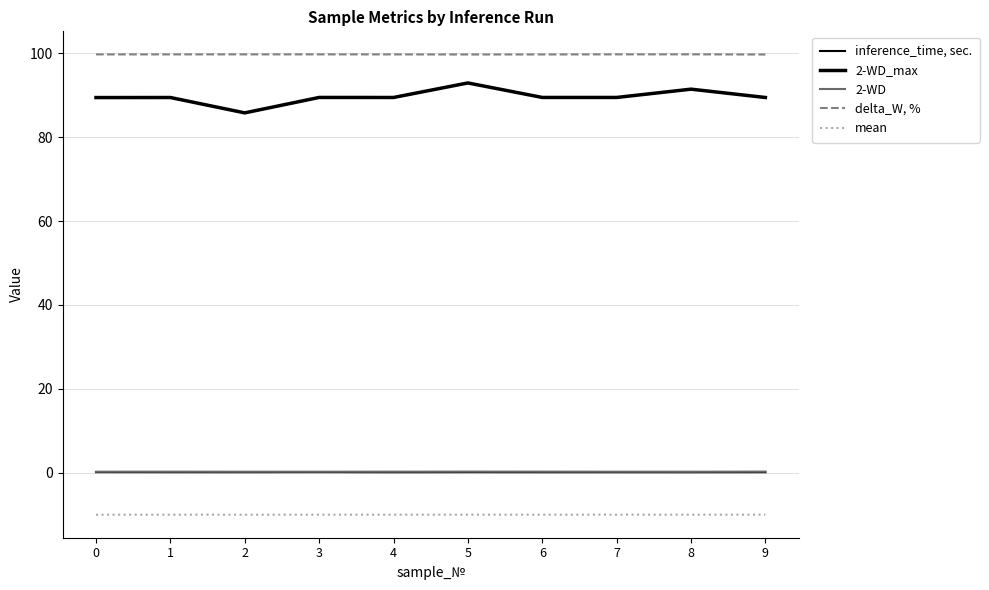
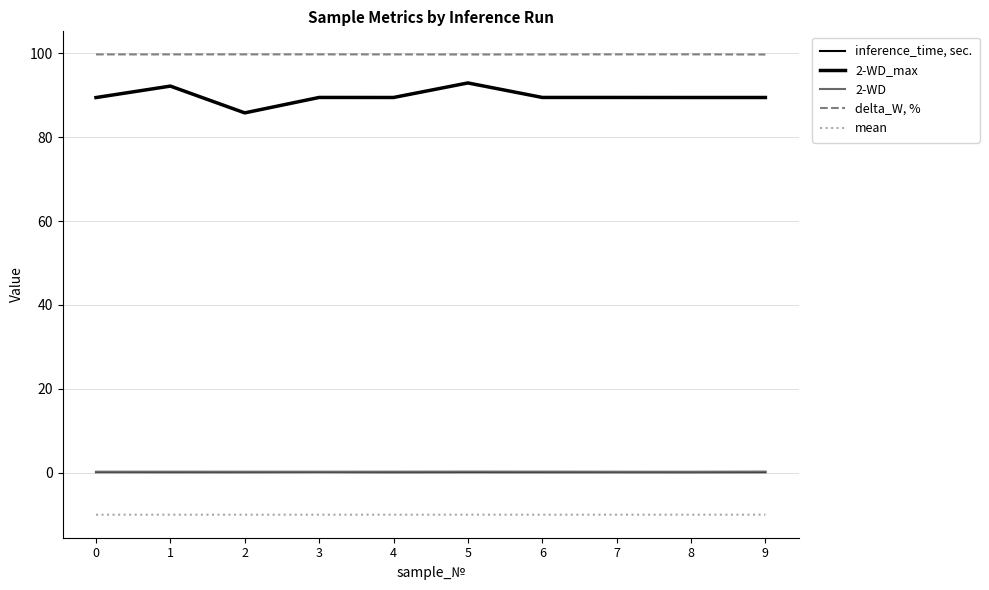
2-WD_max, 1: 89 -> 92
2-WD_max, 8: 91 -> 89
